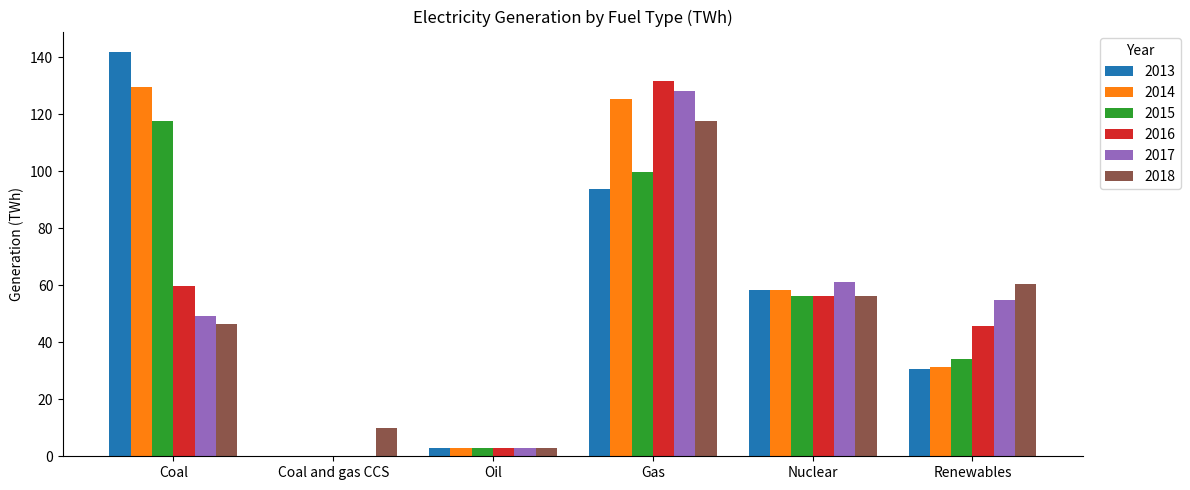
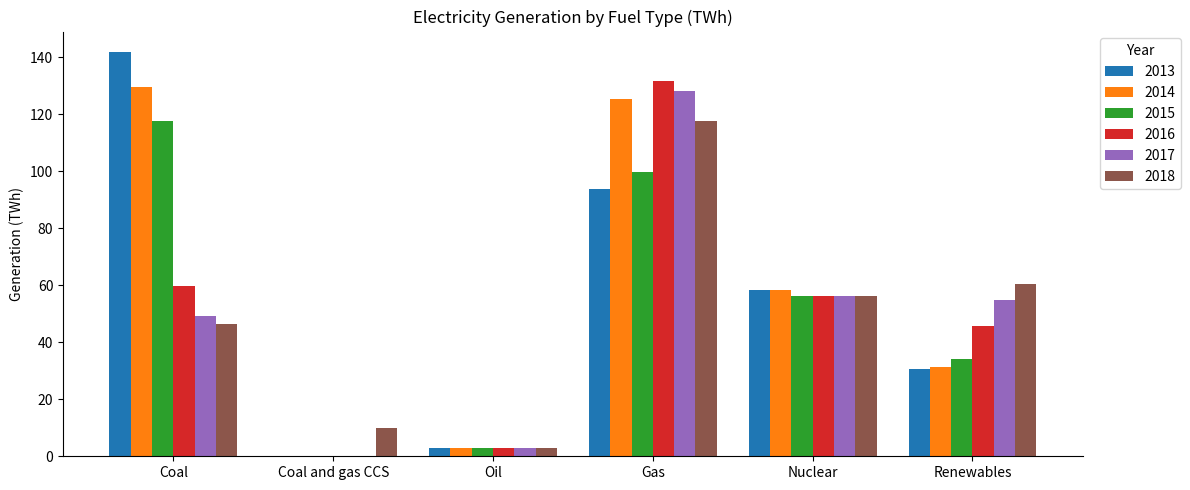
2017, Nuclear: 61 -> 56
